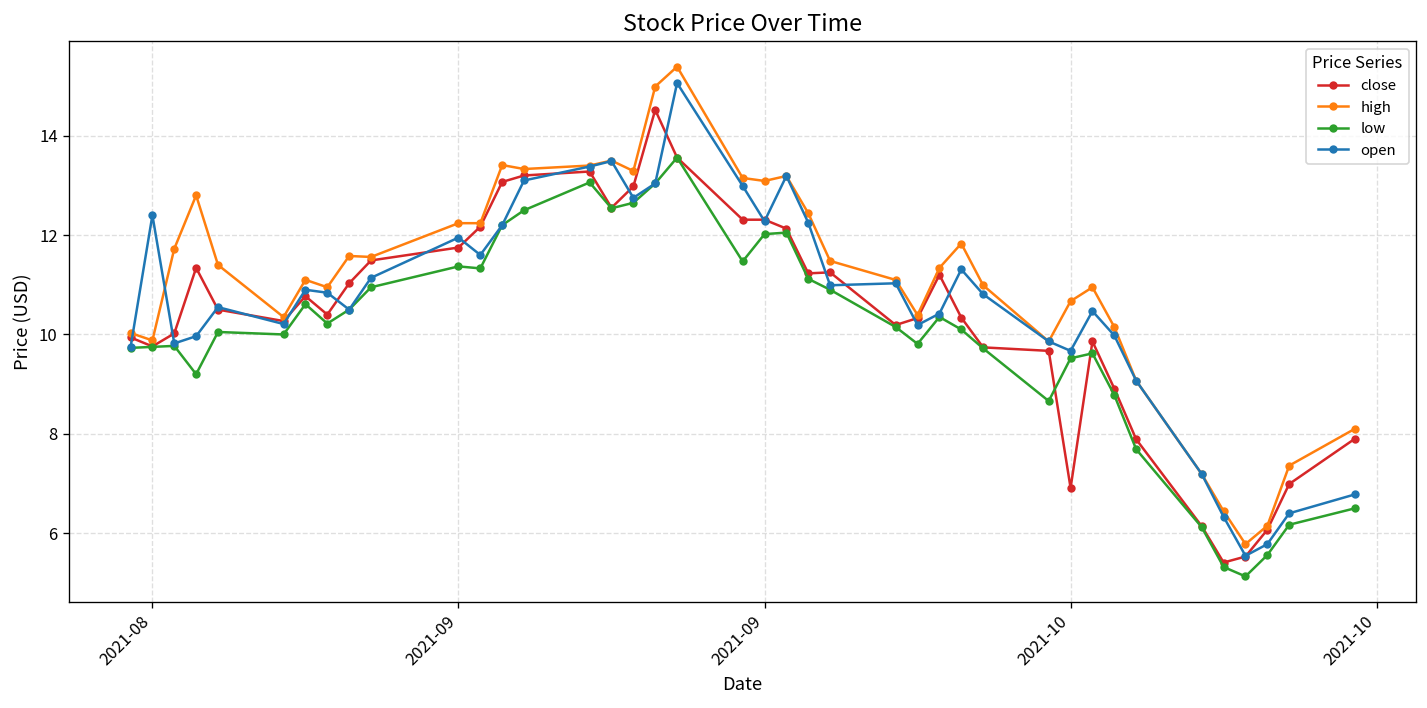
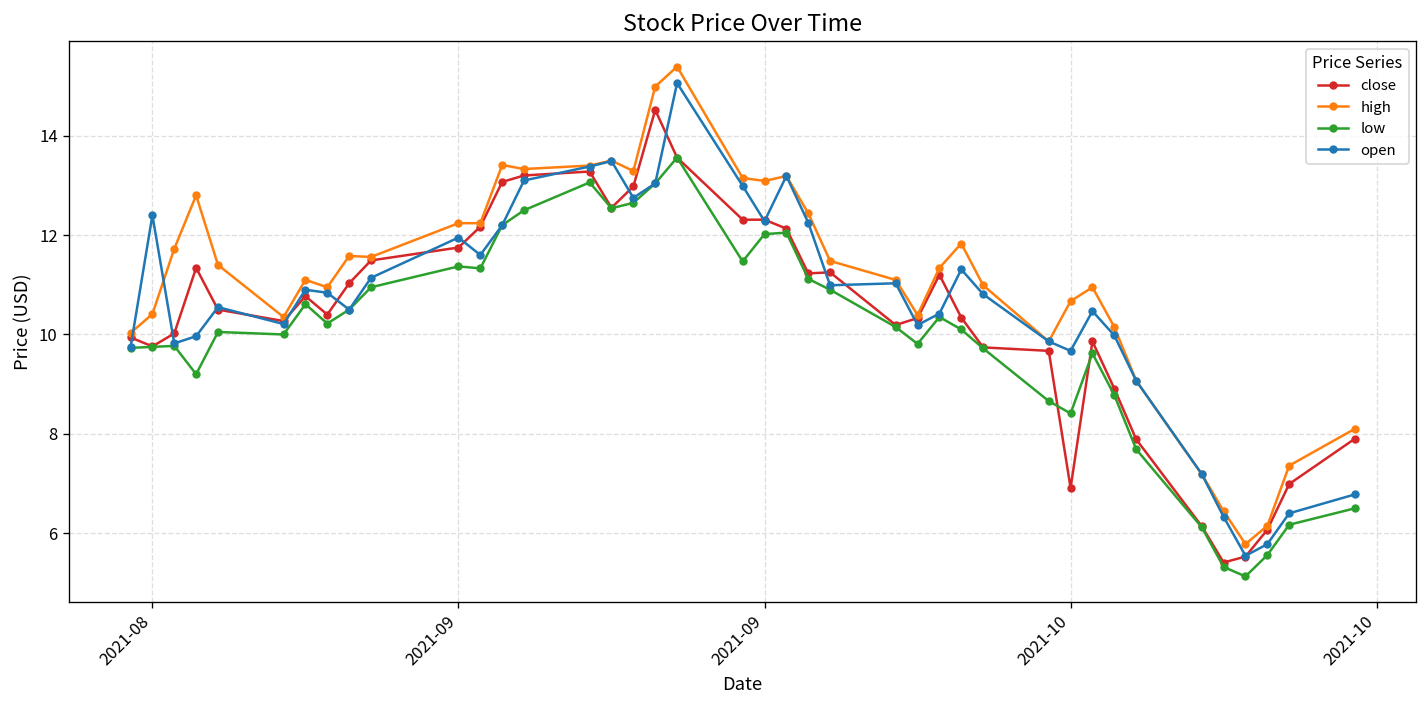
high, 2021-08: 9.9 -> 10.4
low, 2021-10: 9.5 -> 8.4
